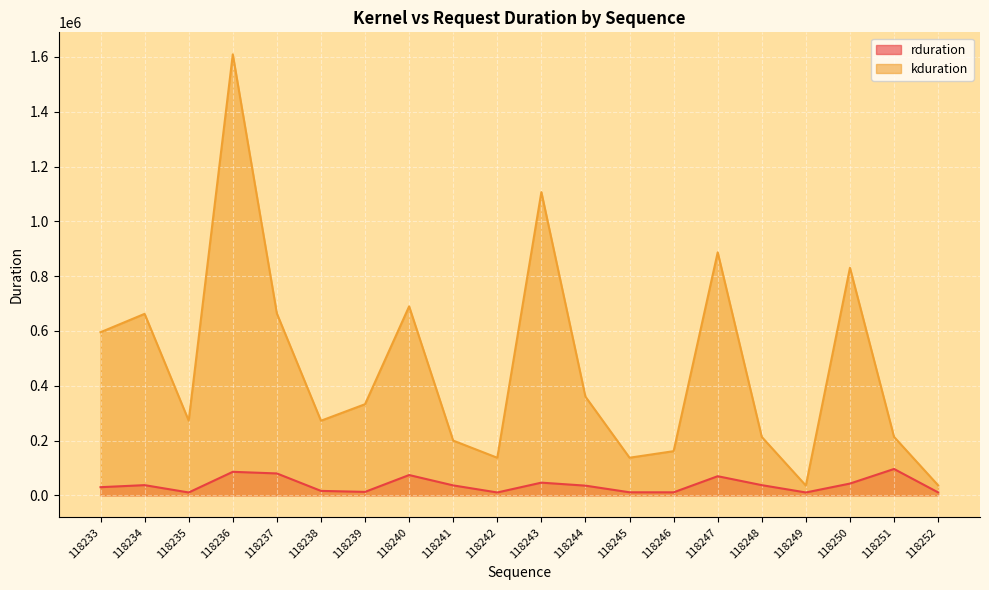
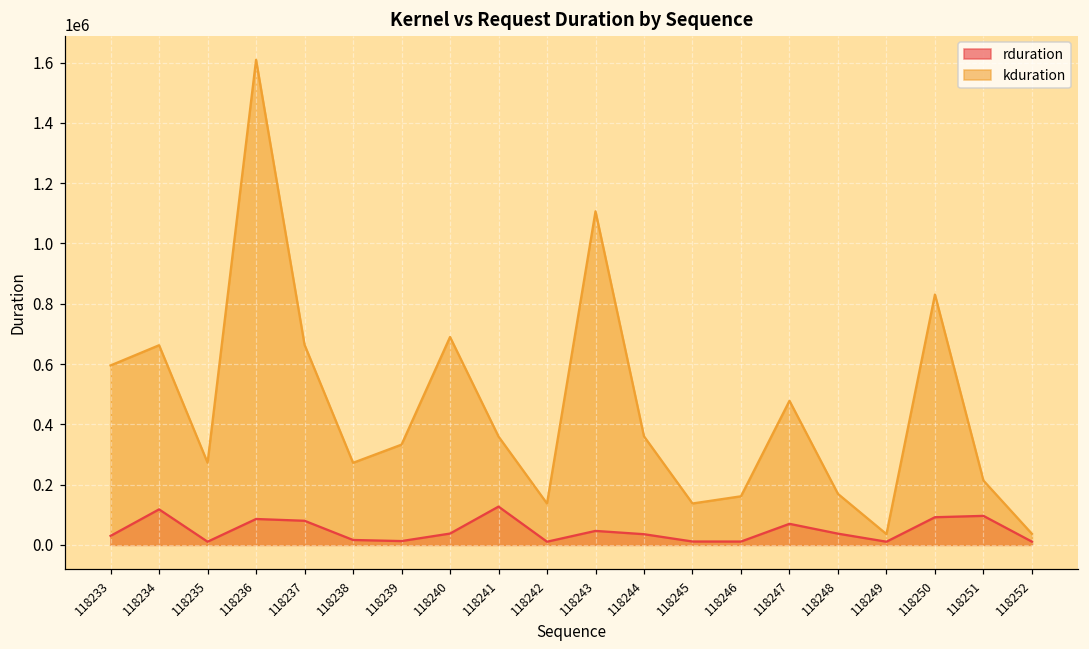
rduration, 118234: 40000 -> 120000
rduration, 118240: 70000 -> 40000
rduration, 118241: 40000 -> 130000
kduration, 118241: 200000 -> 360000
kduration, 118247: 890000 -> 480000
kduration, 118248: 210000 -> 170000
rduration, 118250: 40000 -> 90000
